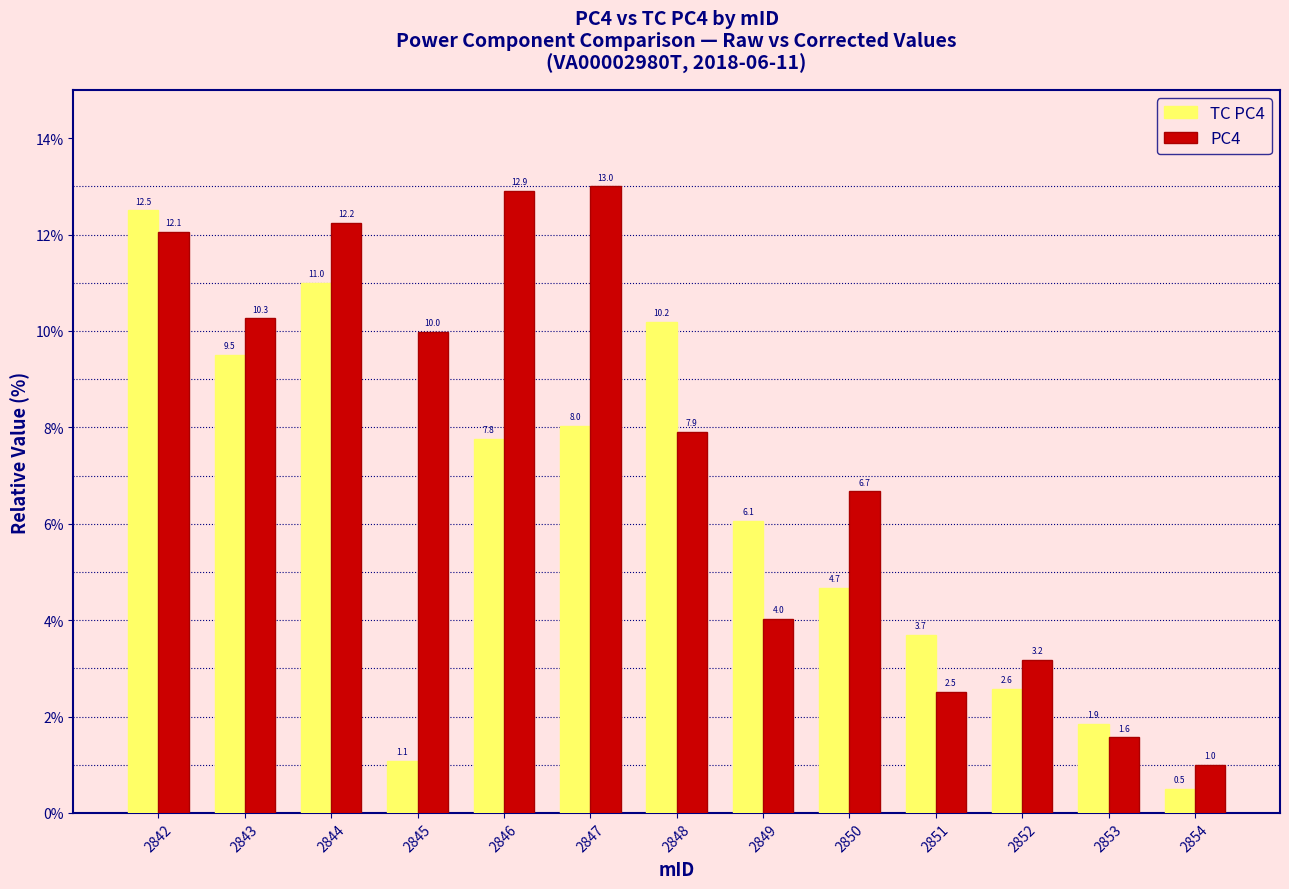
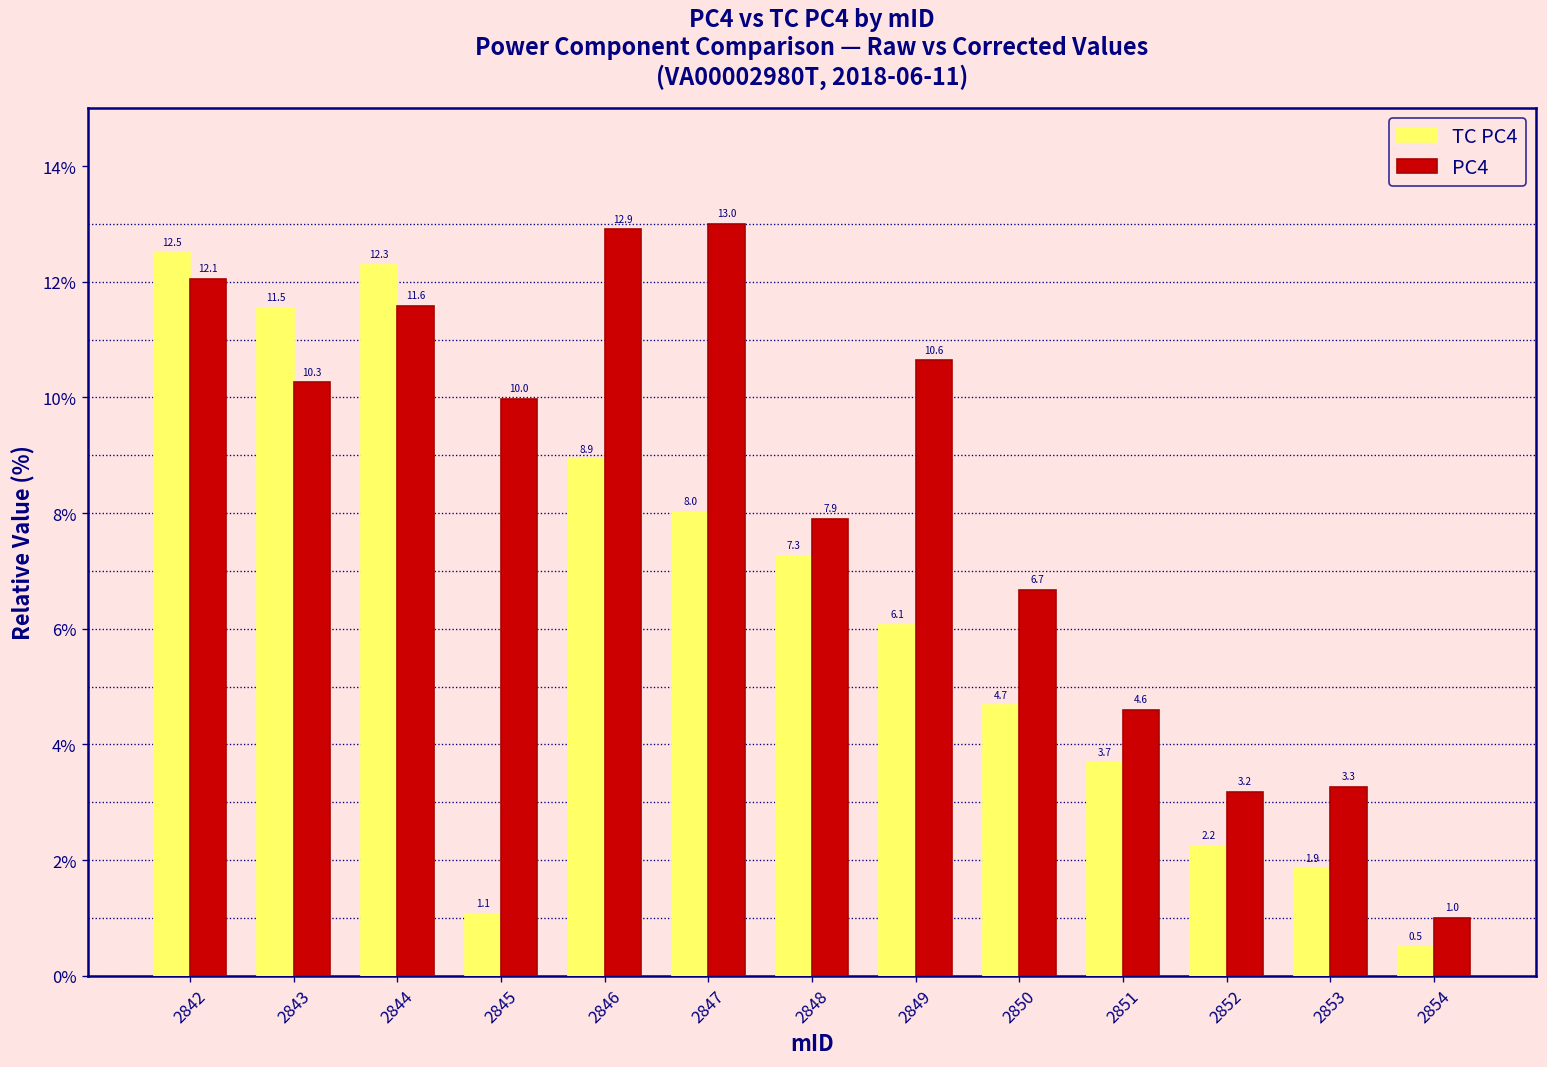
TC PC4, 2843: 9.5 -> 11.5
TC PC4, 2844: 11.0 -> 12.3
PC4, 2844: 12.2 -> 11.6
TC PC4, 2846: 7.8 -> 8.9
TC PC4, 2848: 10.2 -> 7.3
PC4, 2849: 4.0 -> 10.6
PC4, 2851: 2.5 -> 4.6
TC PC4, 2852: 2.6 -> 2.2
PC4, 2853: 1.6 -> 3.3
